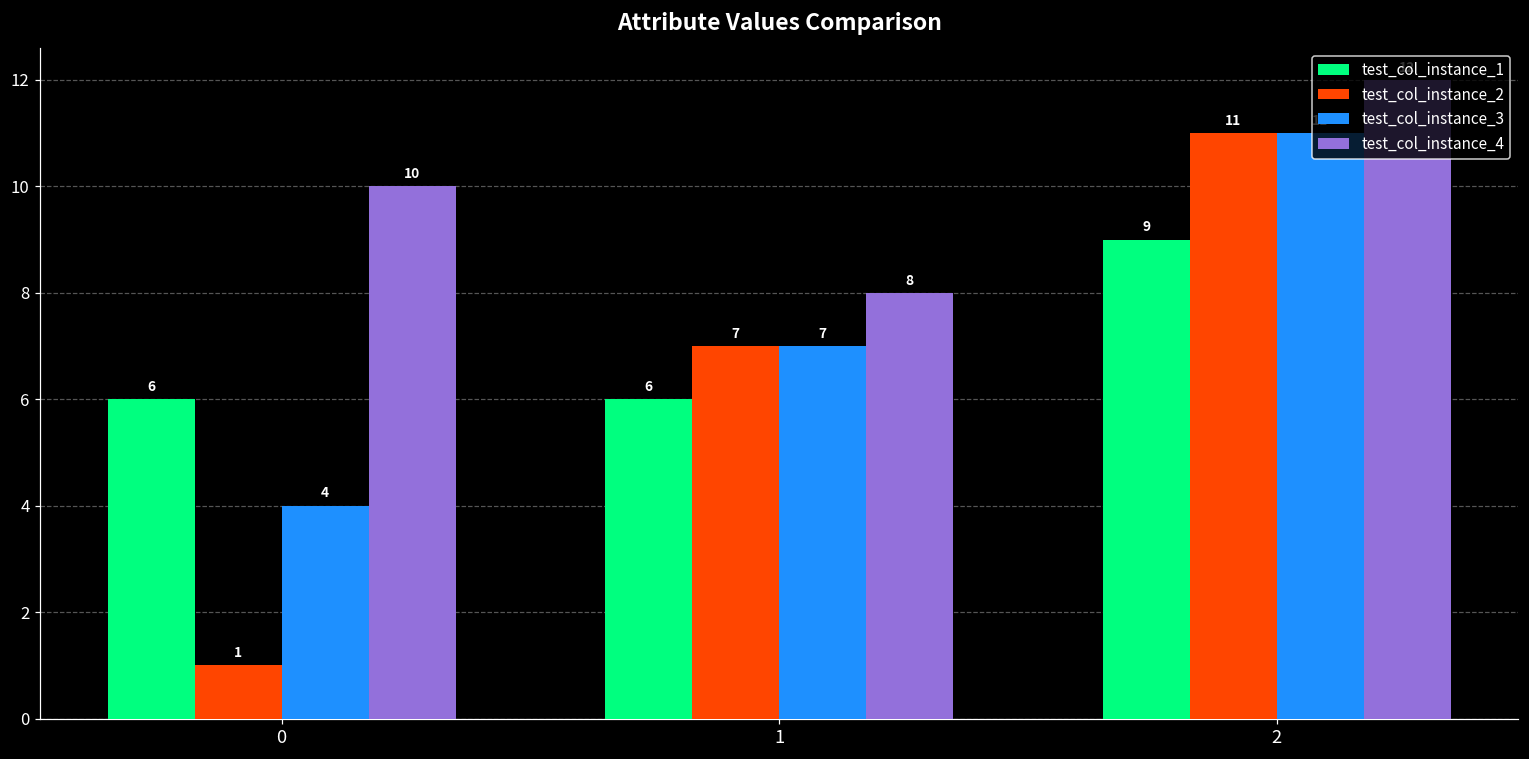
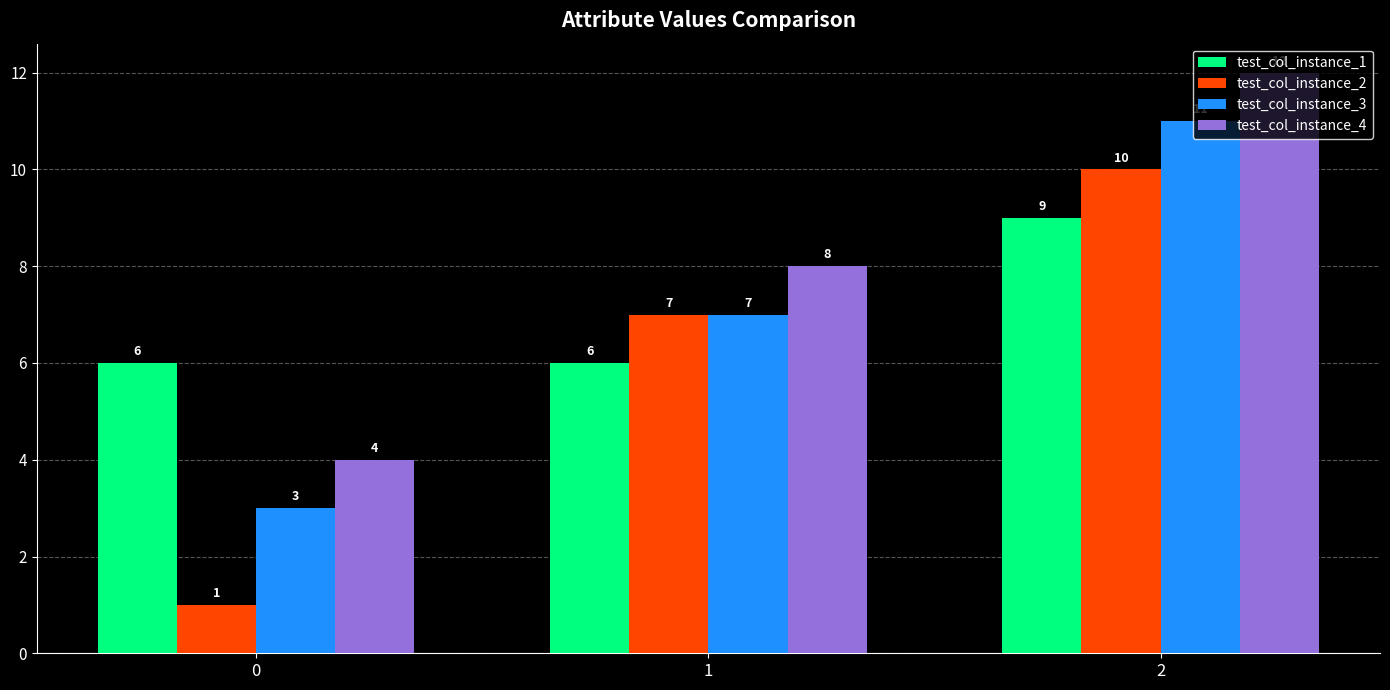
test_col_instance_3, 0: 4 -> 3
test_col_instance_4, 0: 10 -> 4
test_col_instance_2, 2: 11 -> 10
